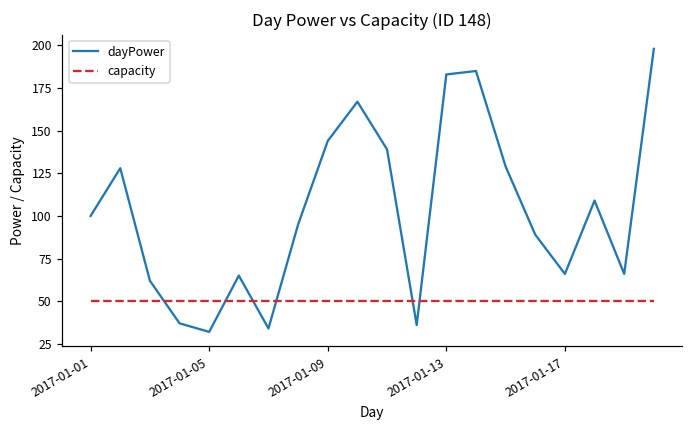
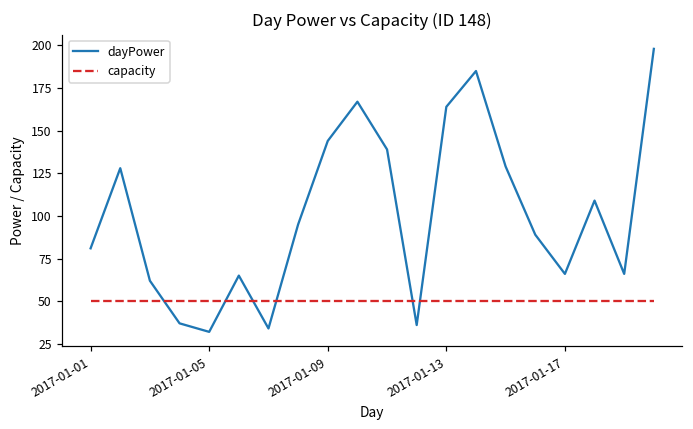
dayPower, 2017-01-01: 100 -> 81
dayPower, 2017-01-13: 183 -> 164
